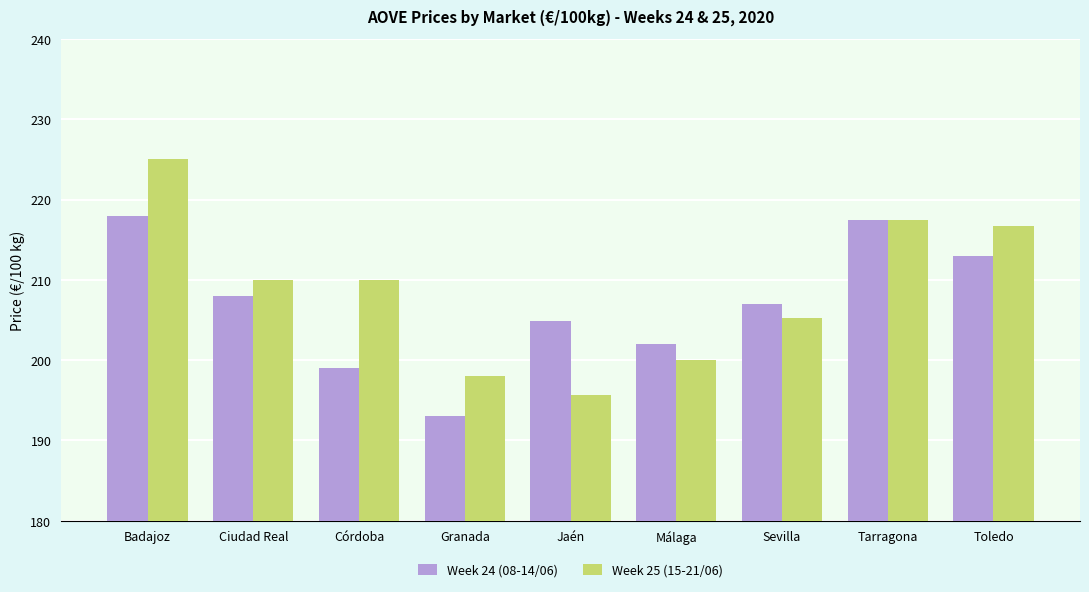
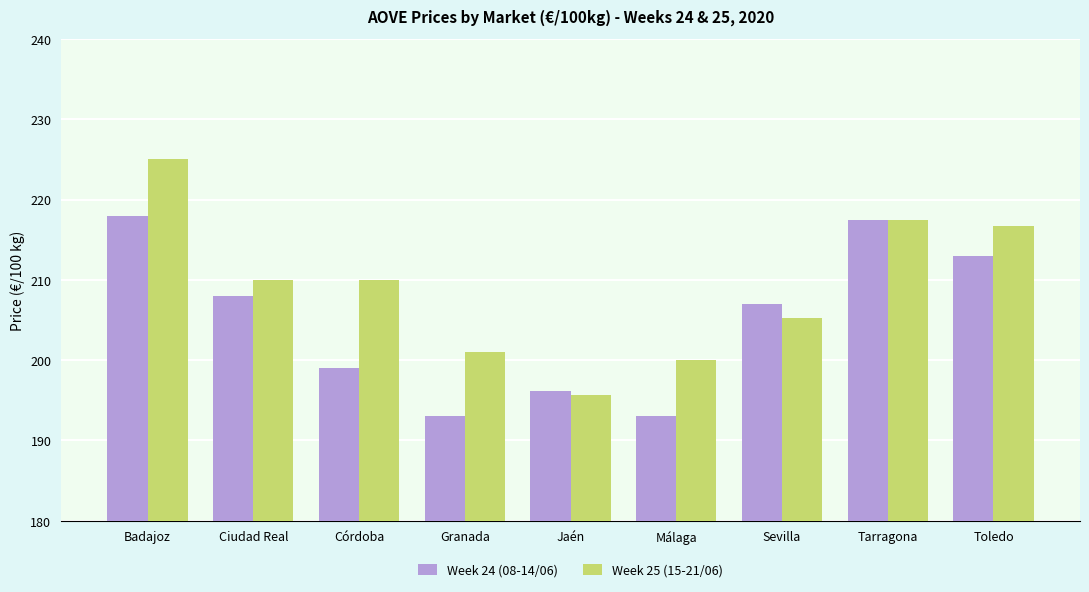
Week 25 (15-21/06), Granada: 198 -> 201
Week 24 (08-14/06), Jaén: 205 -> 196
Week 24 (08-14/06), Málaga: 202 -> 193
